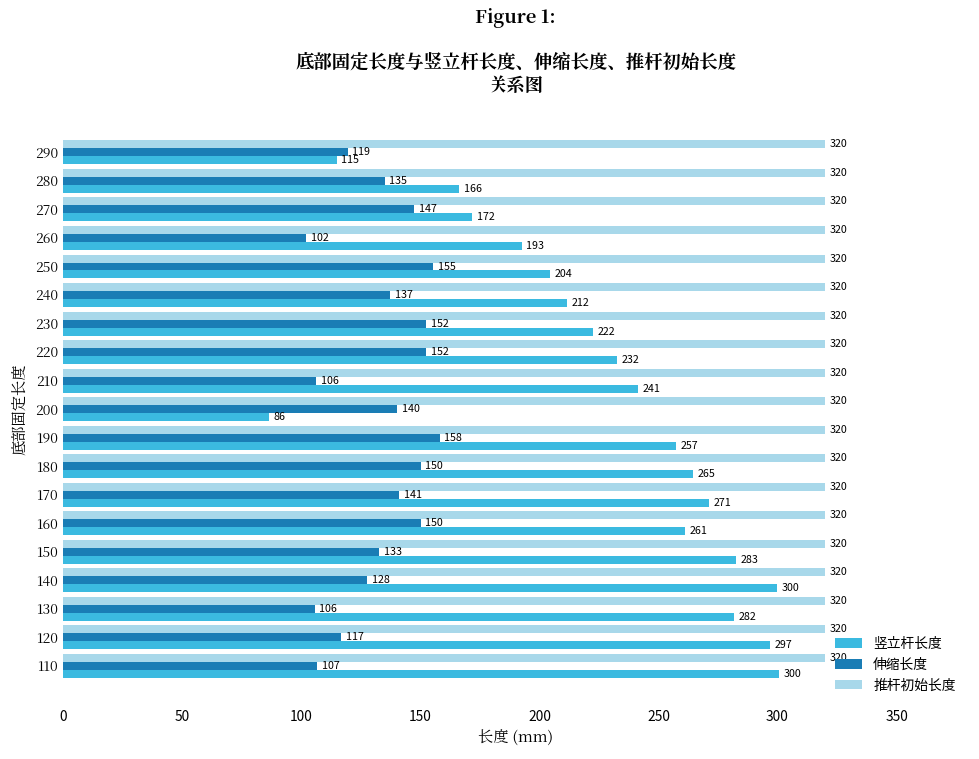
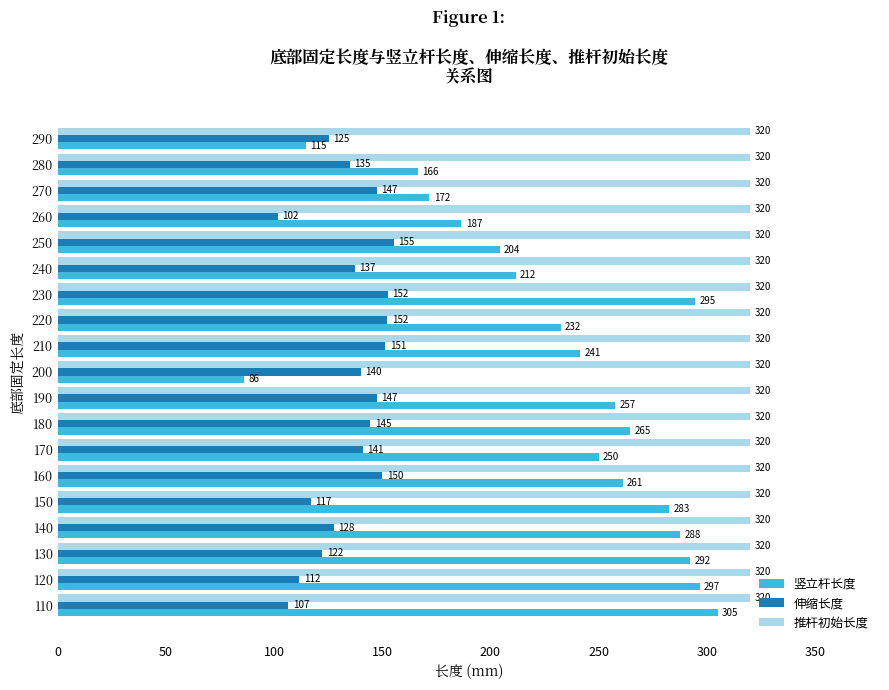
伸缩长度, 290: 119 -> 125
竖立杆长度, 260: 193 -> 187
竖立杆长度, 230: 222 -> 295
伸缩长度, 210: 106 -> 151
伸缩长度, 190: 158 -> 147
伸缩长度, 180: 150 -> 145
竖立杆长度, 170: 271 -> 250
伸缩长度, 150: 133 -> 117
竖立杆长度, 140: 300 -> 288
伸缩长度, 130: 106 -> 122
竖立杆长度, 130: 282 -> 292
伸缩长度, 120: 117 -> 112
竖立杆长度, 110: 300 -> 305
